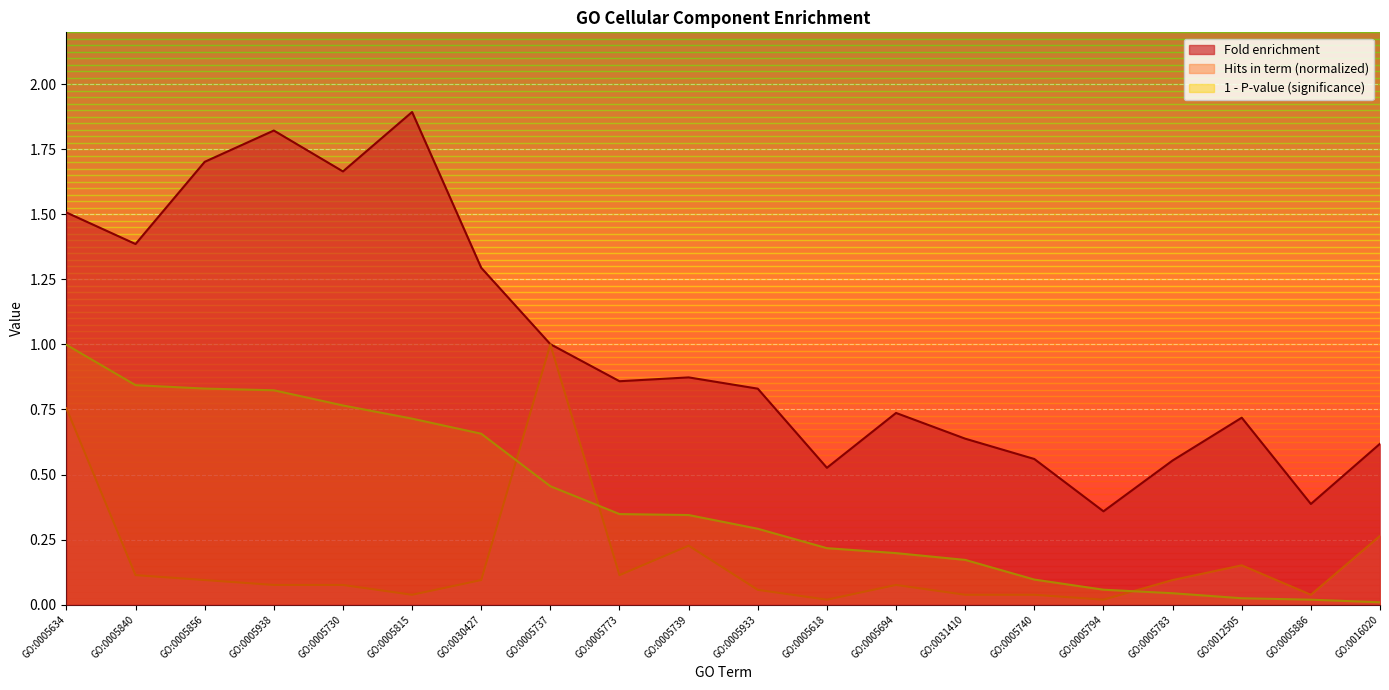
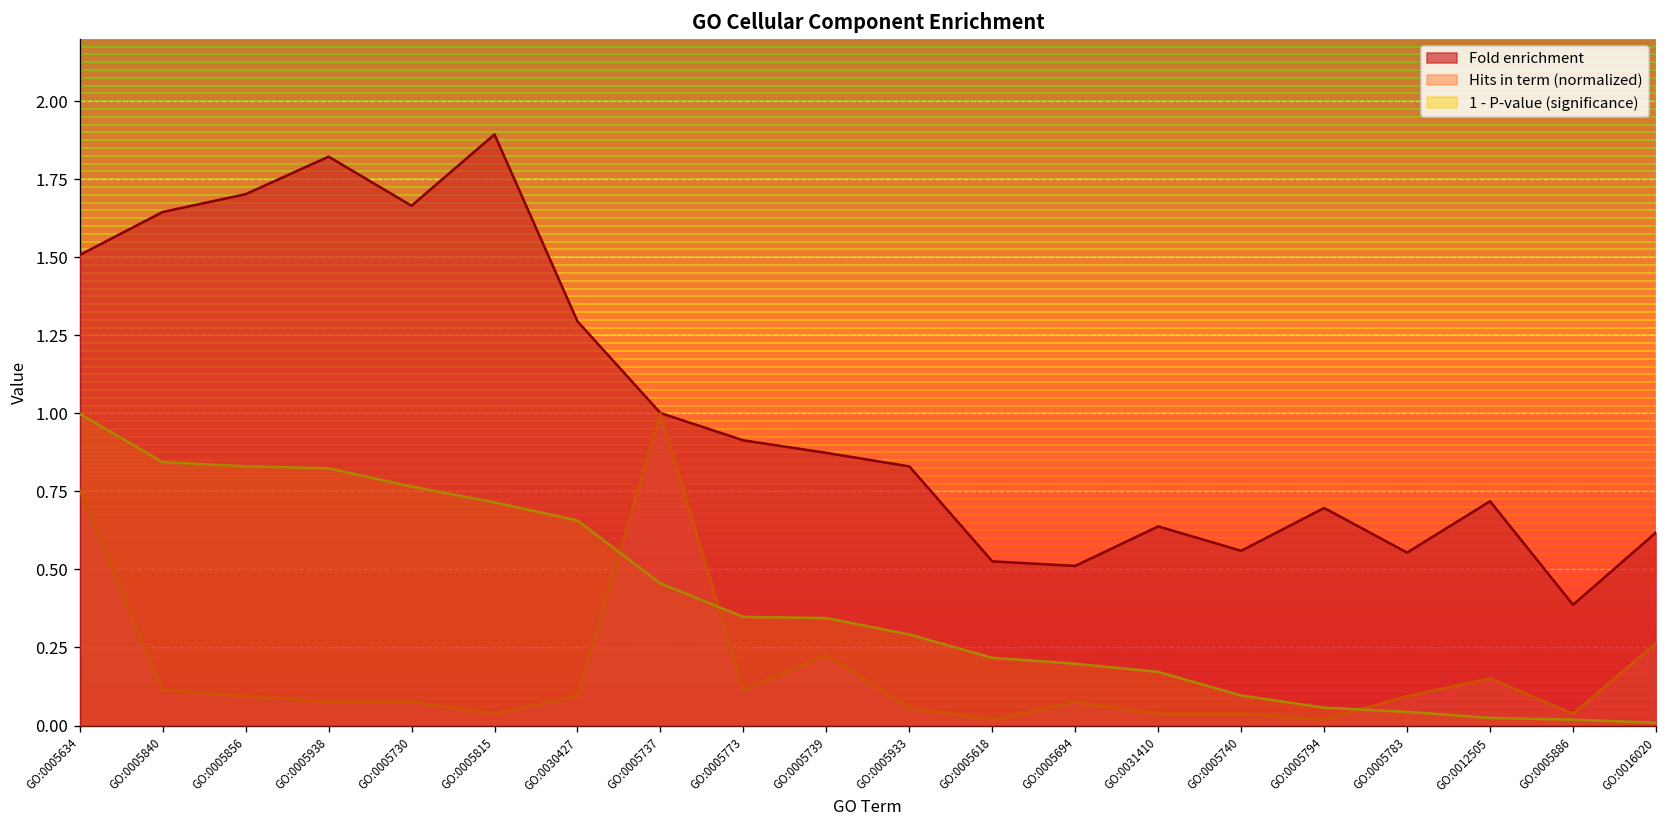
Fold enrichment, GO:0005840: 1.39 -> 1.65
Fold enrichment, GO:0005773: 0.86 -> 0.91
Fold enrichment, GO:0005694: 0.74 -> 0.51
Fold enrichment, GO:0005794: 0.36 -> 0.70
